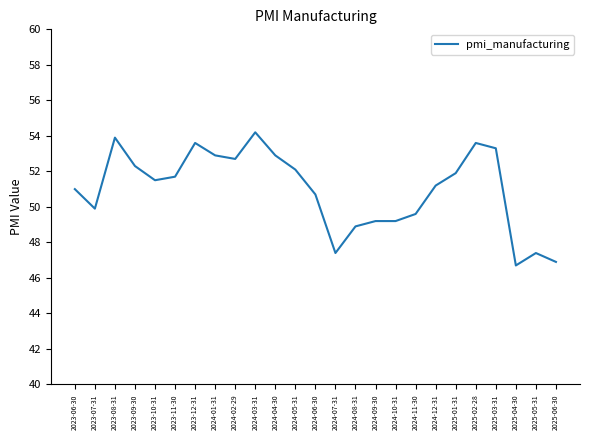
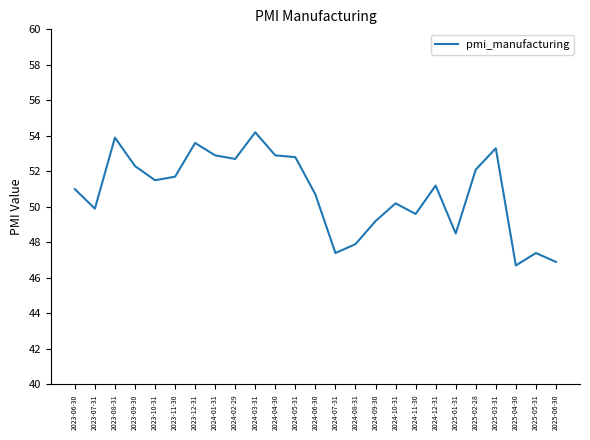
2024-05-31: 52.1 -> 52.8
2024-08-31: 48.9 -> 47.9
2024-10-31: 49.2 -> 50.2
2025-01-31: 51.9 -> 48.5
2025-02-28: 53.6 -> 52.1
